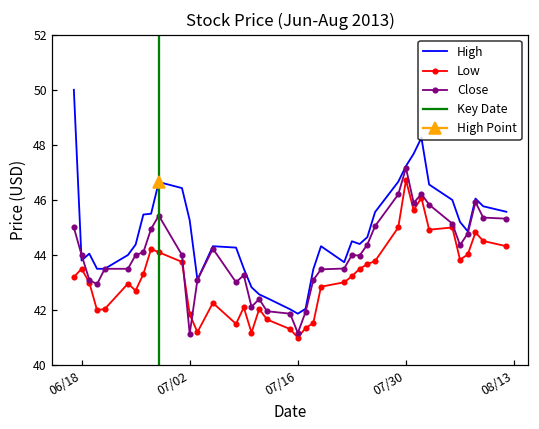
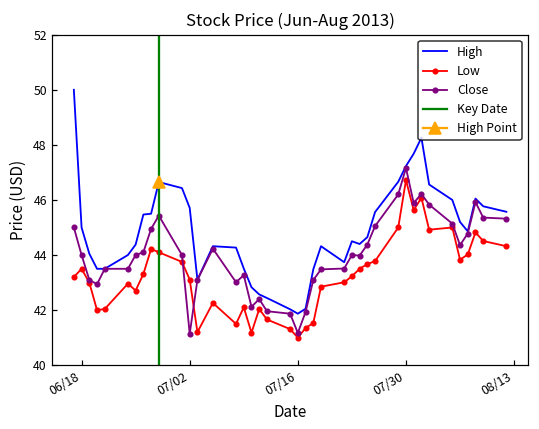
High, 06/18: 43.8 -> 45.0
High, 07/02: 45.3 -> 45.7
Low, 07/02: 41.9 -> 43.1
